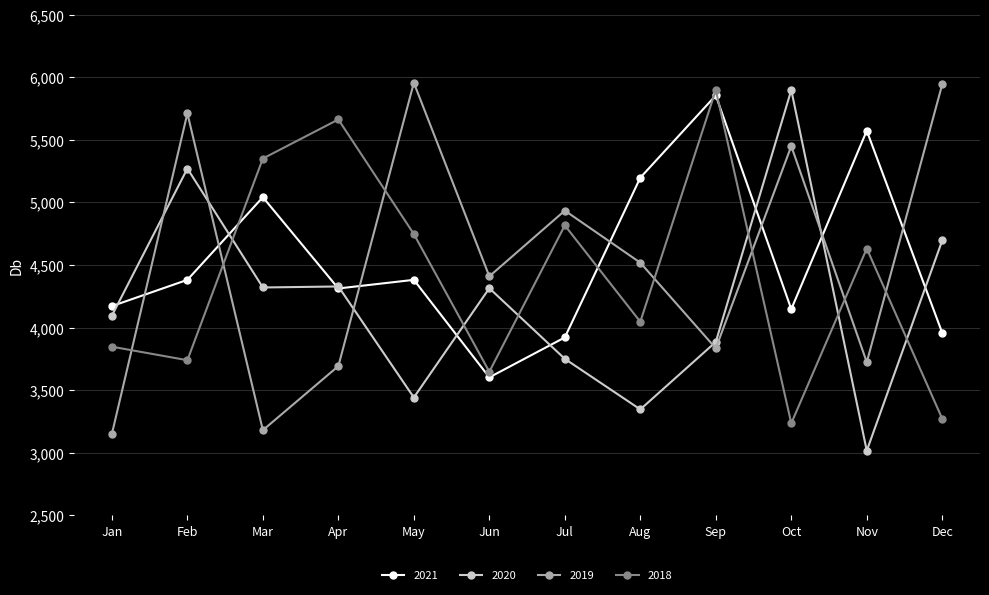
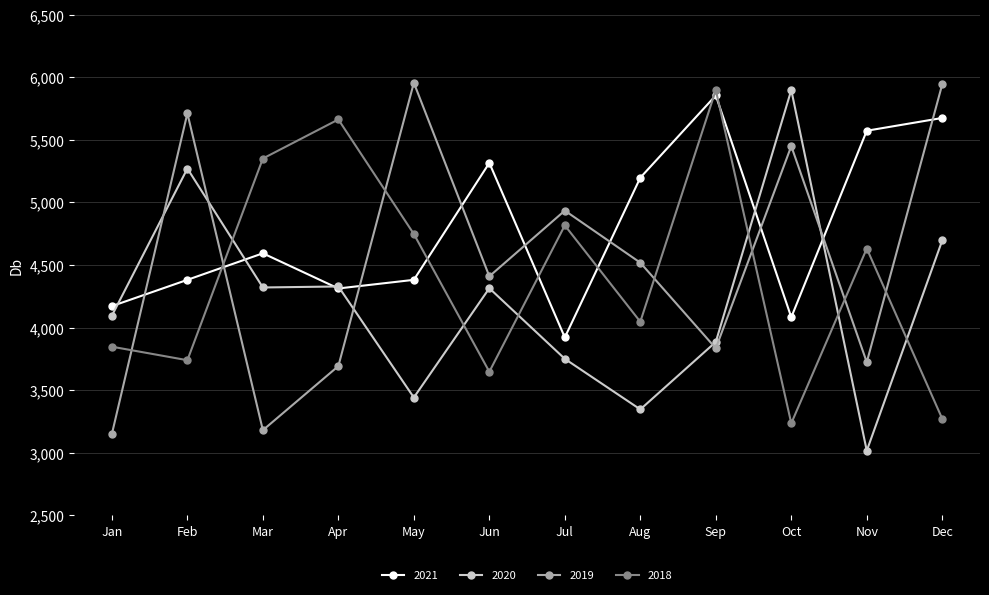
2021, Mar: 5,040 -> 4,590
2021, Jun: 3,600 -> 5,320
2021, Oct: 4,150 -> 4,080
2021, Dec: 3,960 -> 5,680
